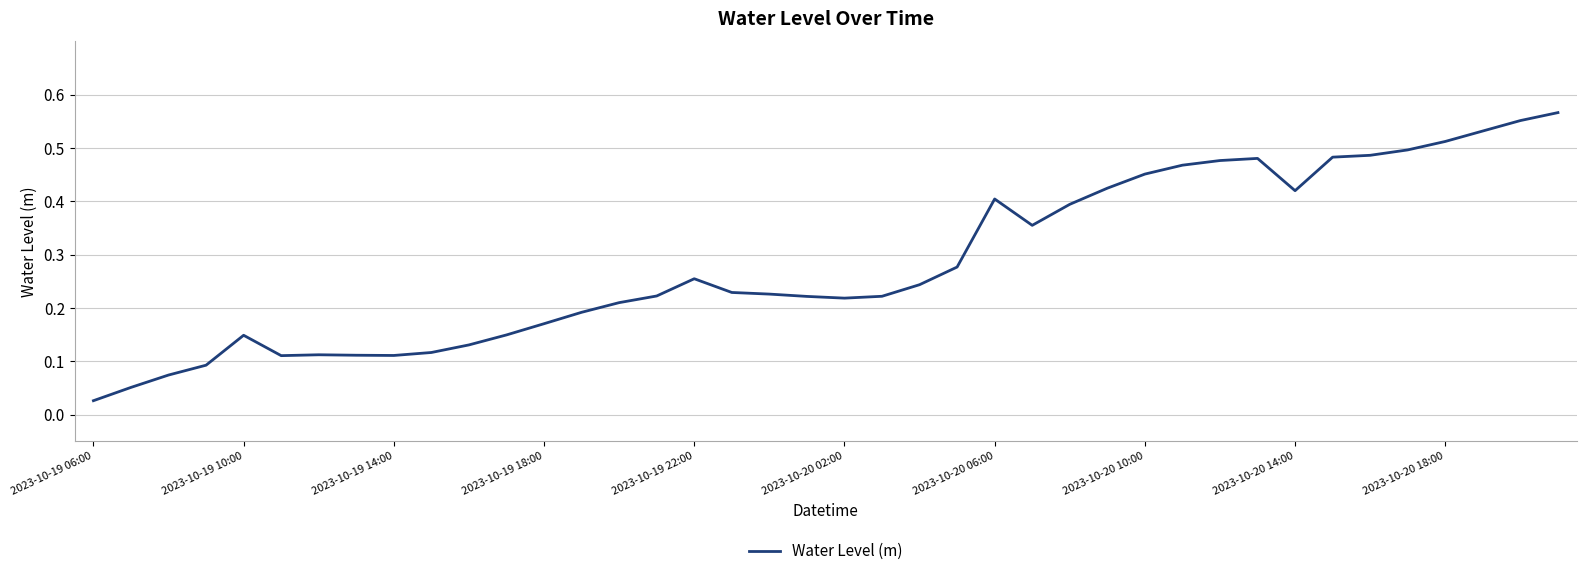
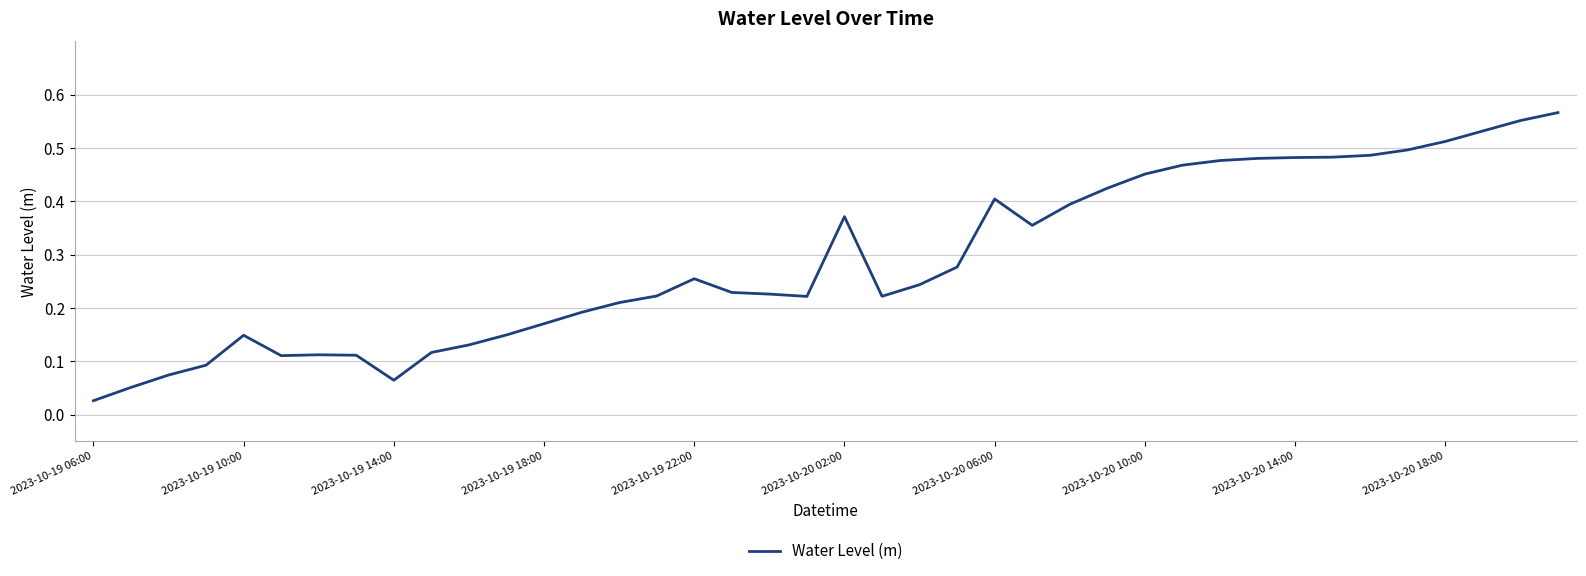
2023-10-19 14:00: 0.11 -> 0.06
2023-10-20 02:00: 0.22 -> 0.37
2023-10-20 14:00: 0.42 -> 0.48
